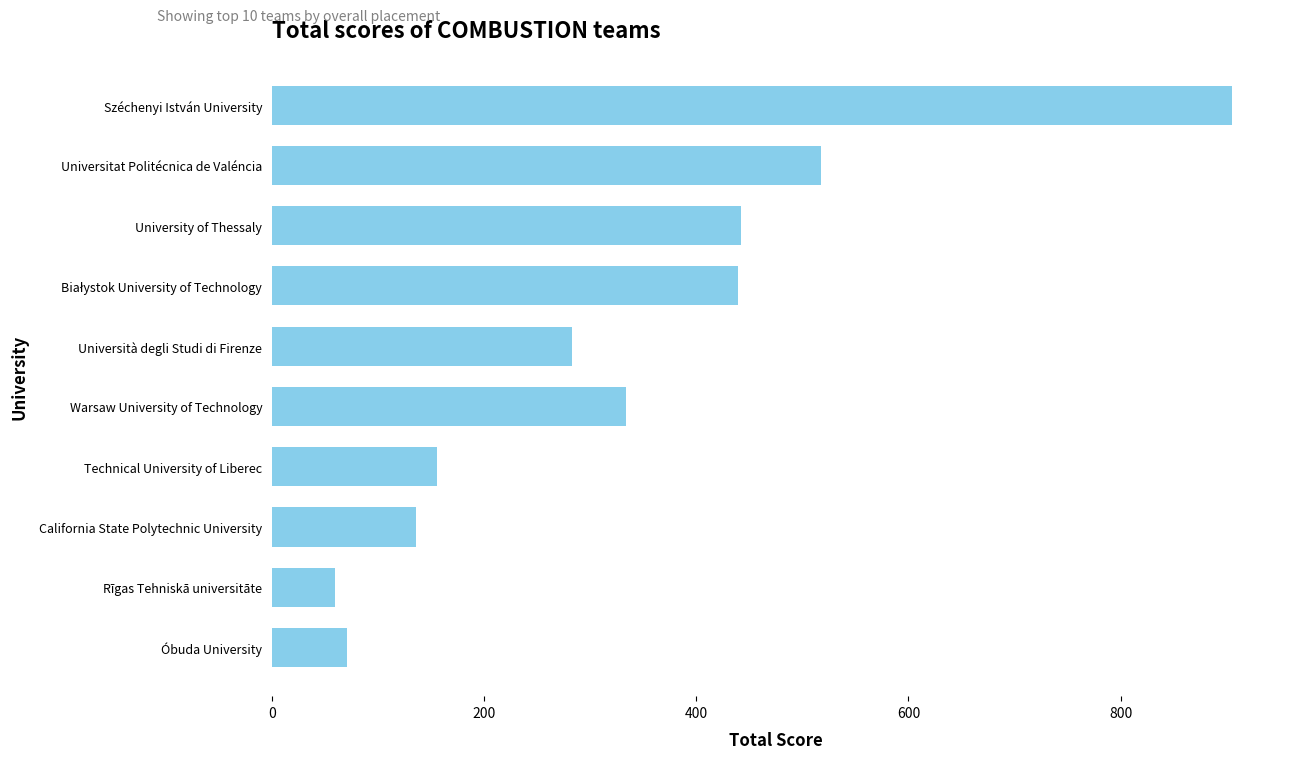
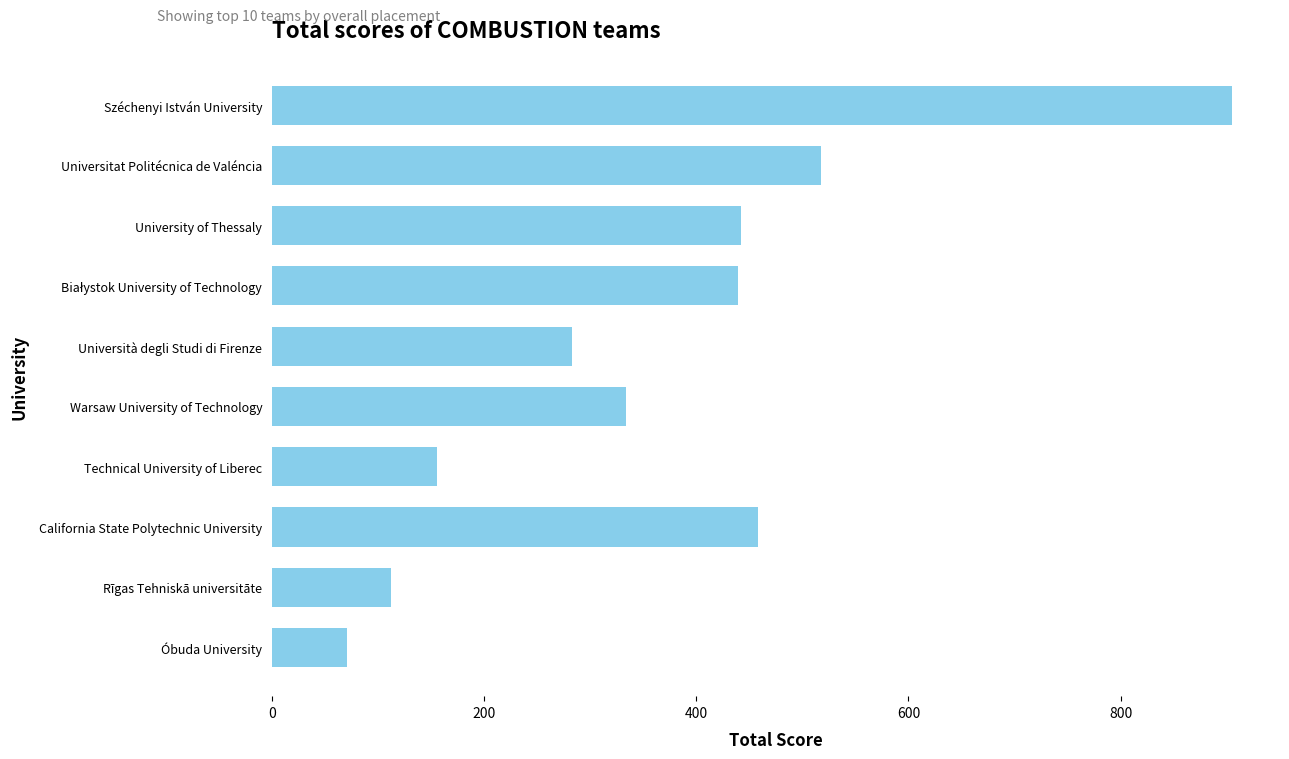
California State Polytechnic University: 136 -> 458
Rīgas Tehniskā universitāte: 60 -> 112
